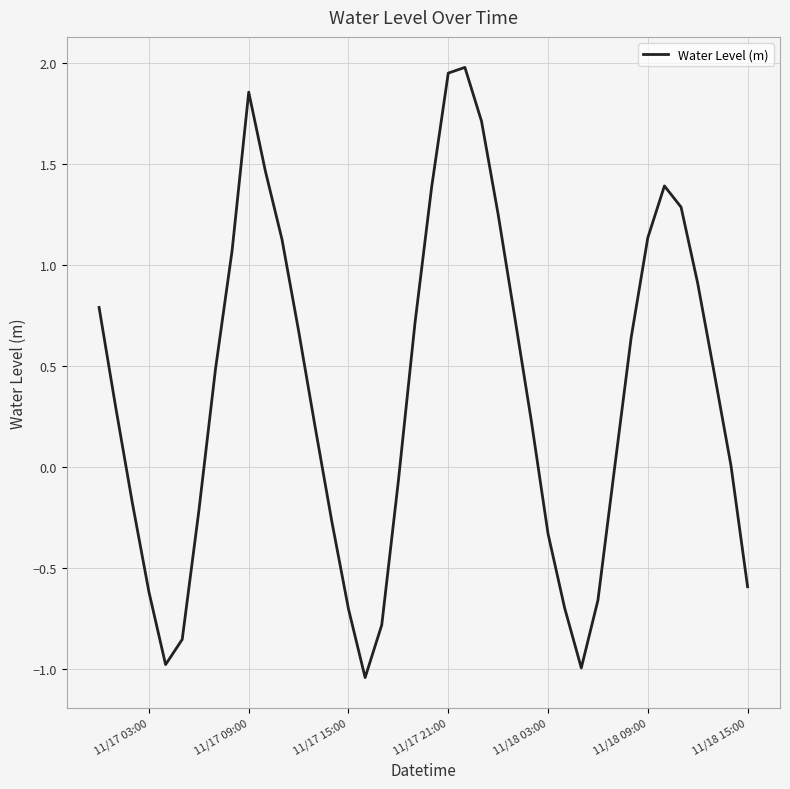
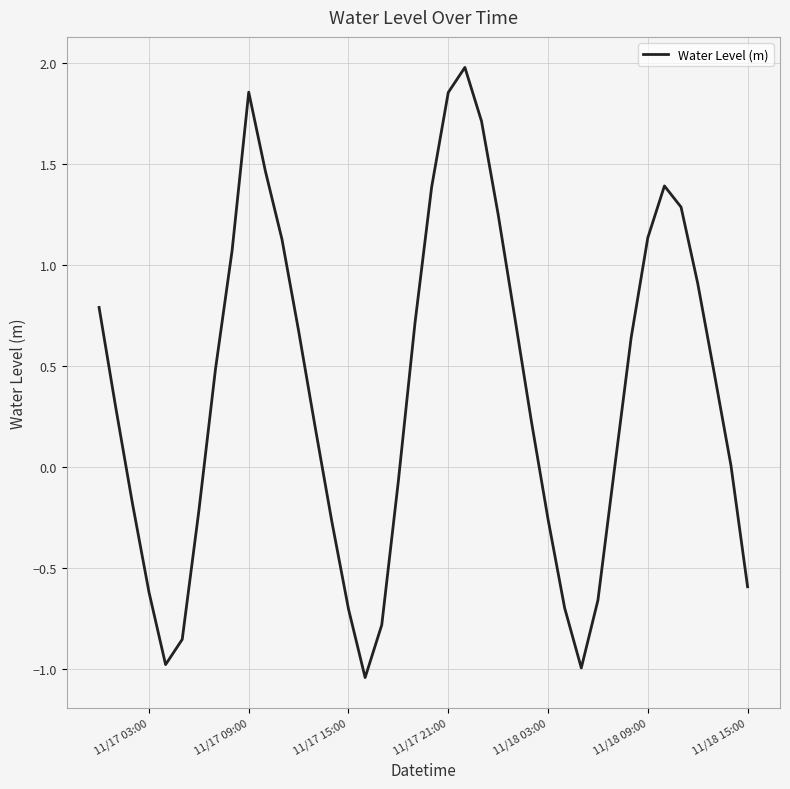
11/17 21:00: 1.95 -> 1.85
11/18 03:00: -0.33 -> -0.26
